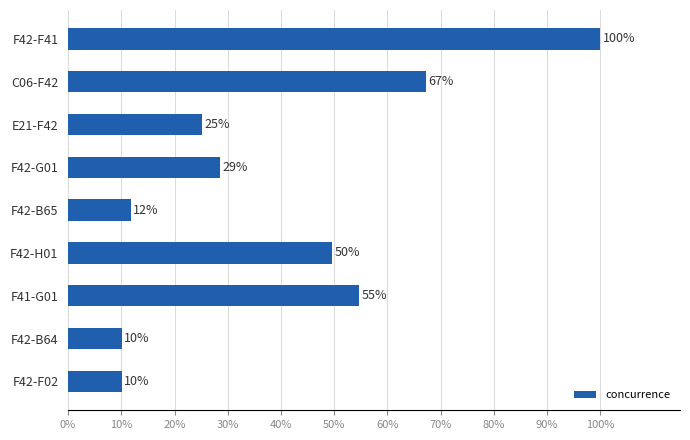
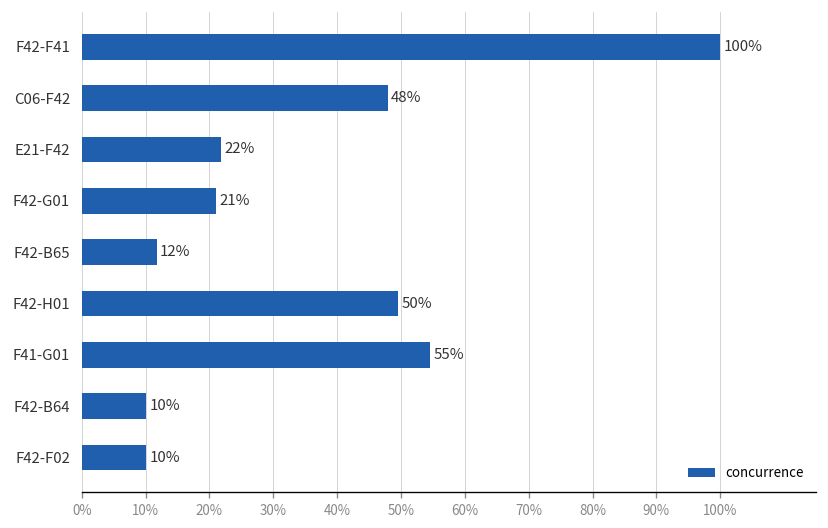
C06-F42: 67% -> 48%
E21-F42: 25% -> 22%
F42-G01: 29% -> 21%
